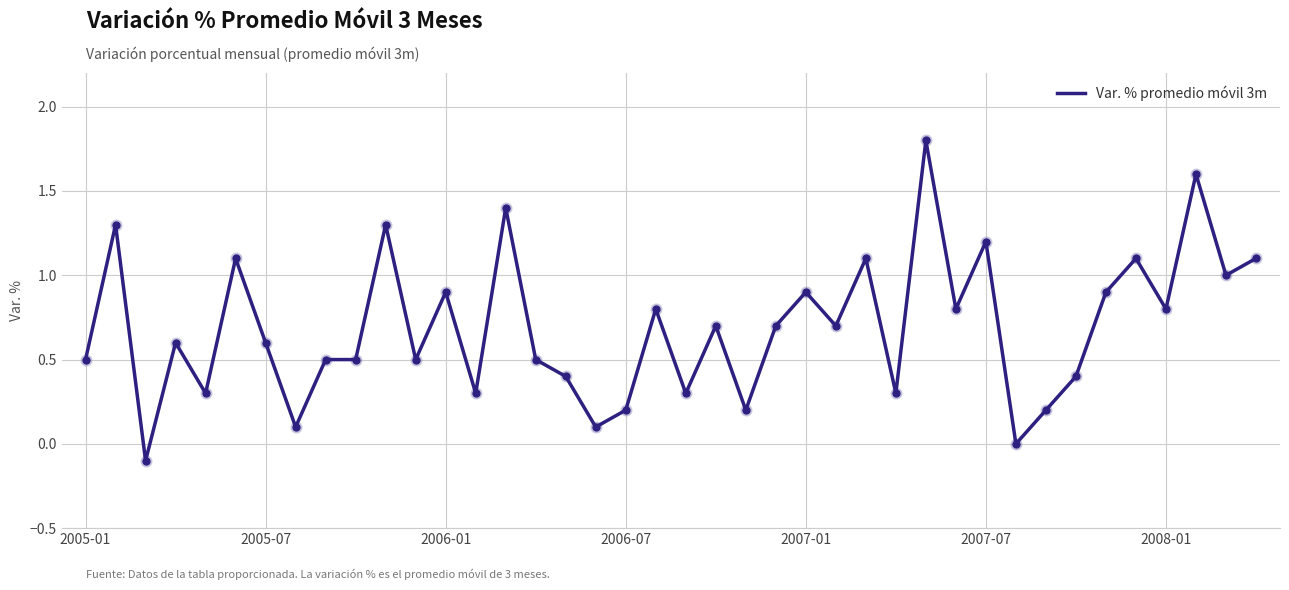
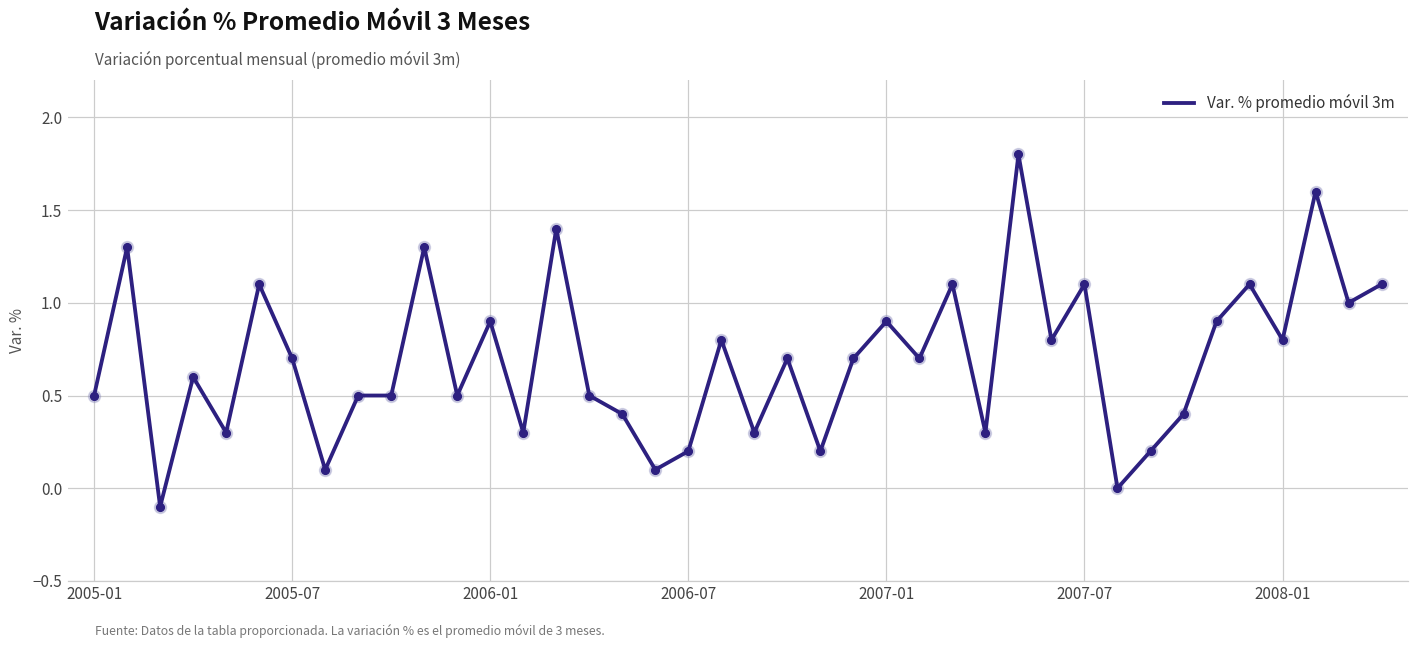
2005-07: 0.6 -> 0.7
2007-07: 1.2 -> 1.1
